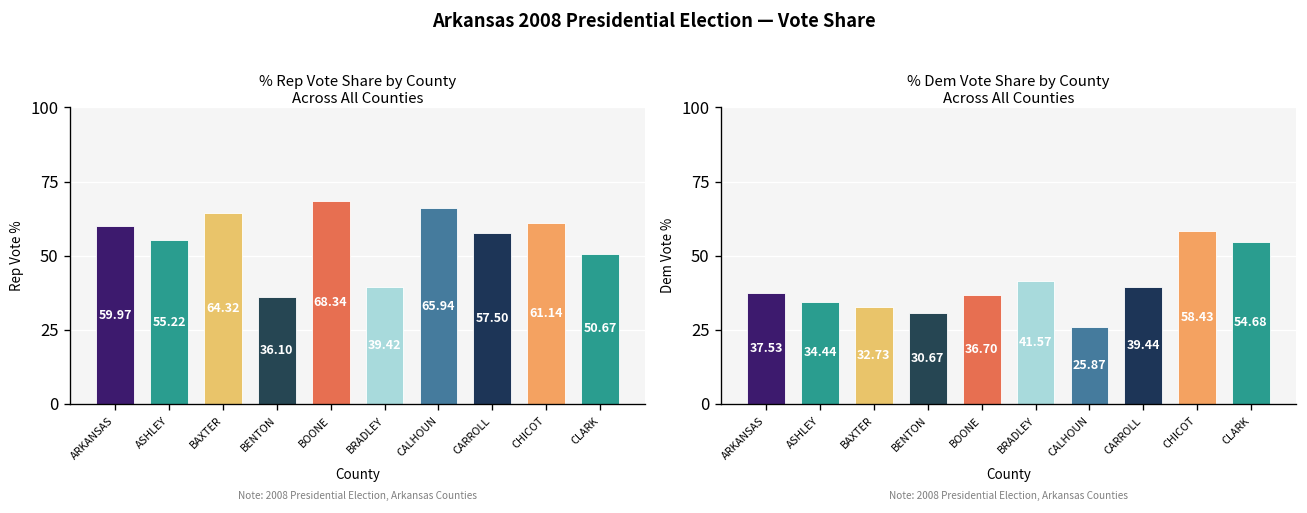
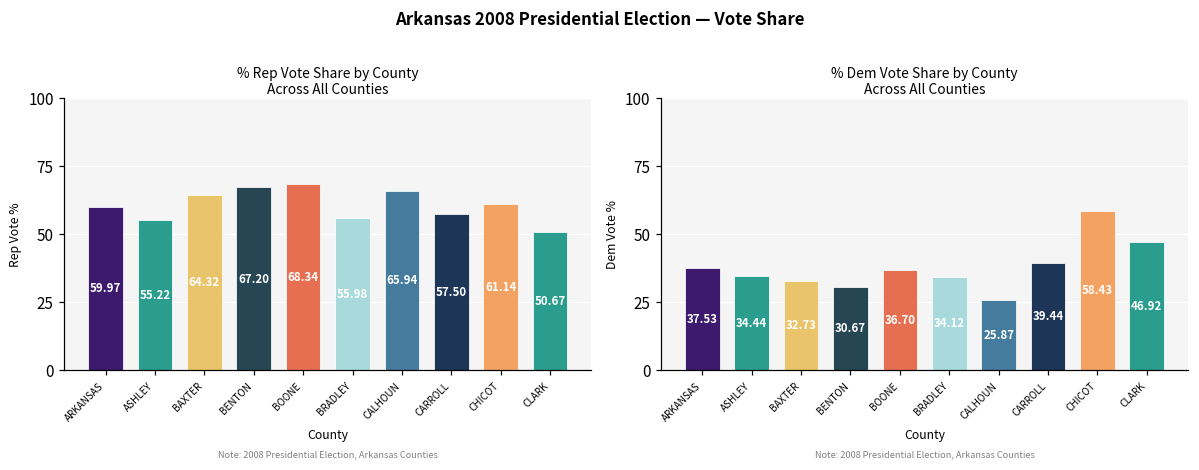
% Rep Vote Share by County Across All Counties, BENTON: 36.10 -> 67.20
% Rep Vote Share by County Across All Counties, BRADLEY: 39.42 -> 55.98
% Dem Vote Share by County Across All Counties, BRADLEY: 41.57 -> 34.12
% Dem Vote Share by County Across All Counties, CLARK: 54.68 -> 46.92
